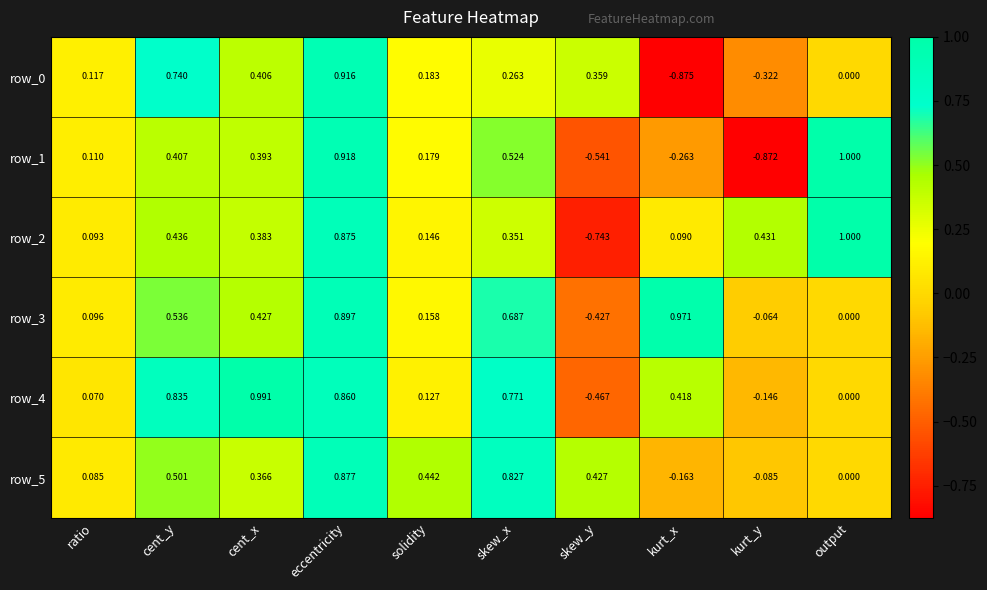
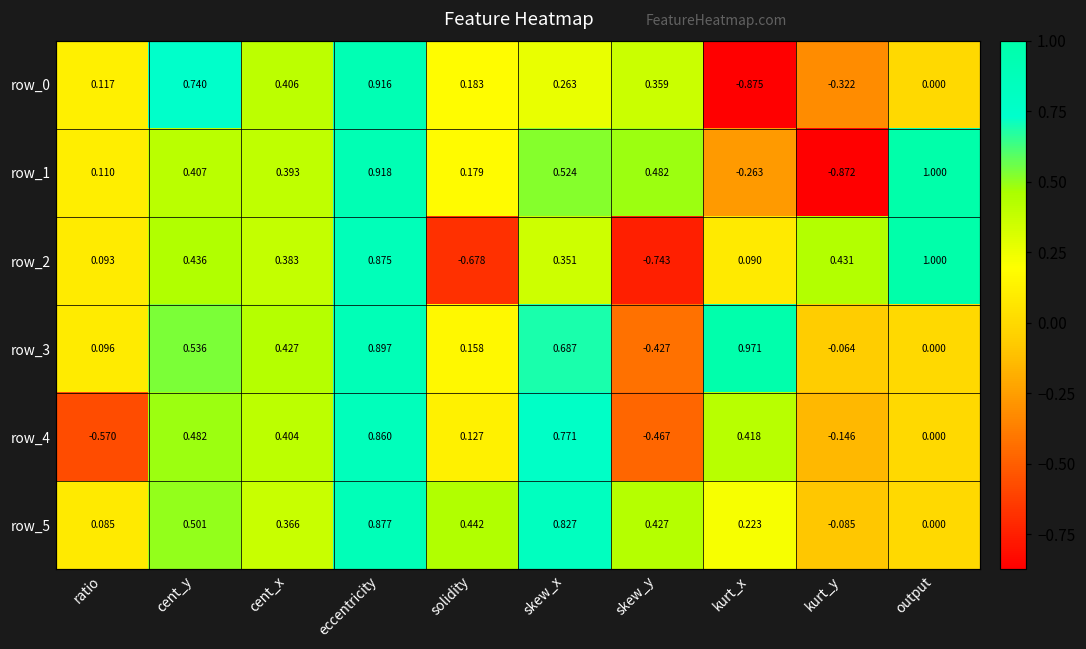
row_1, skew_y: -0.541 -> 0.482
row_2, solidity: 0.146 -> -0.678
row_4, ratio: 0.070 -> -0.570
row_4, cent_y: 0.835 -> 0.482
row_4, cent_x: 0.991 -> 0.404
row_5, kurt_x: -0.163 -> 0.223
